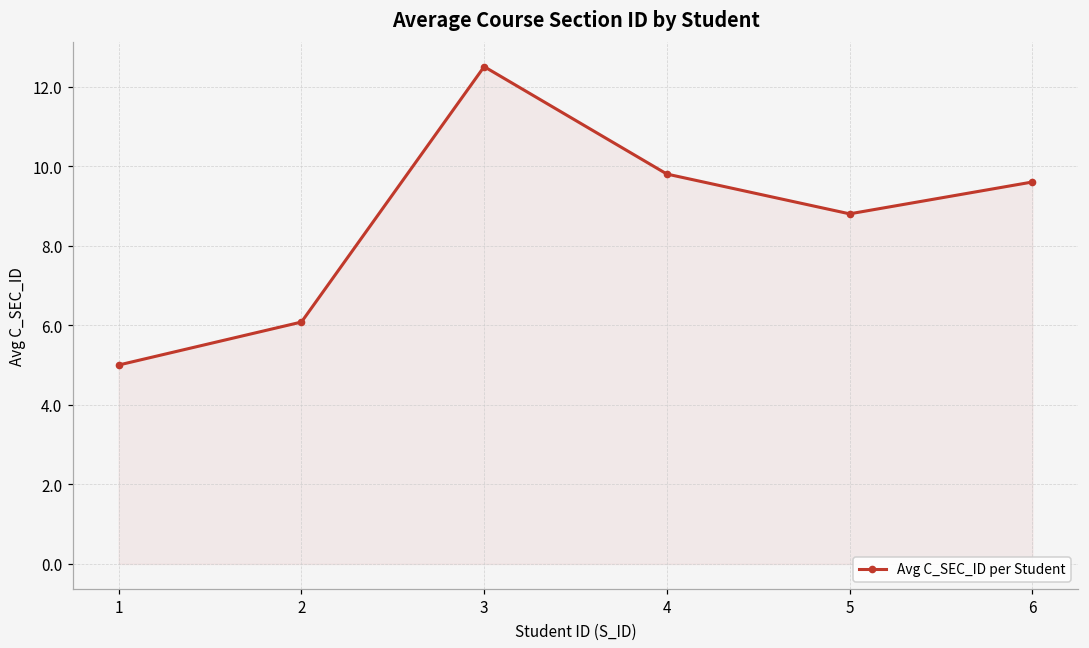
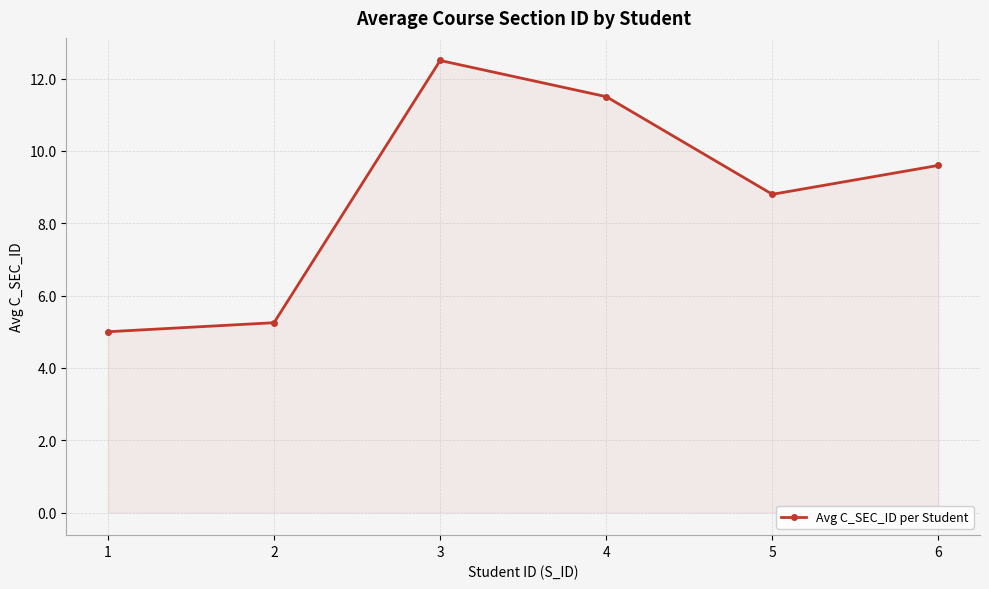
2: 6.1 -> 5.3
4: 9.8 -> 11.5
